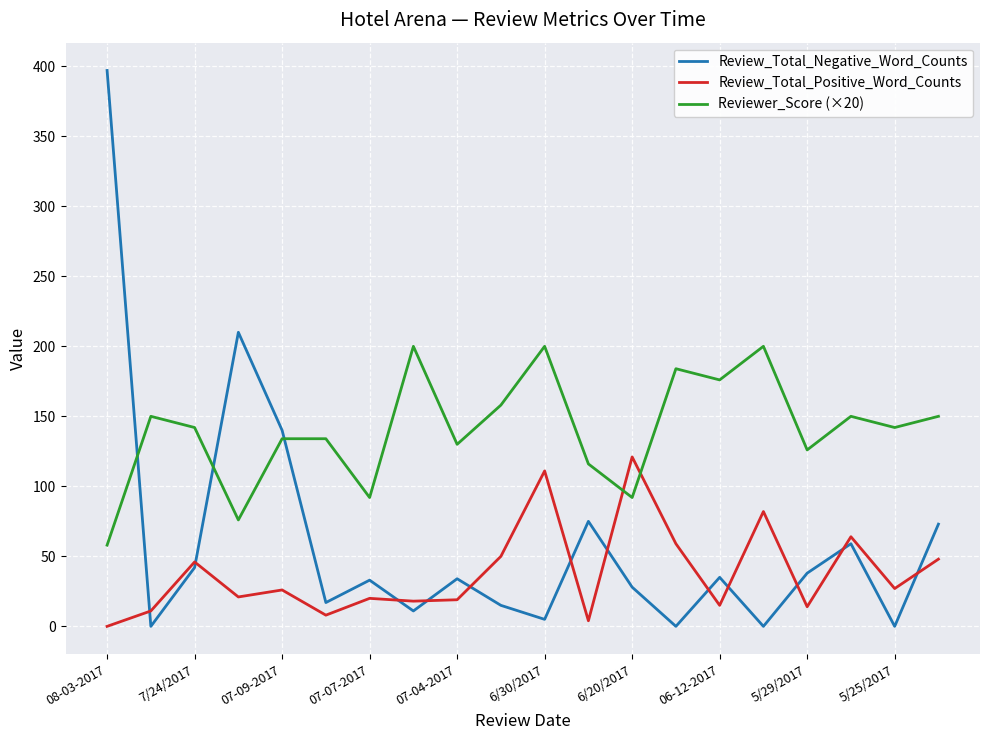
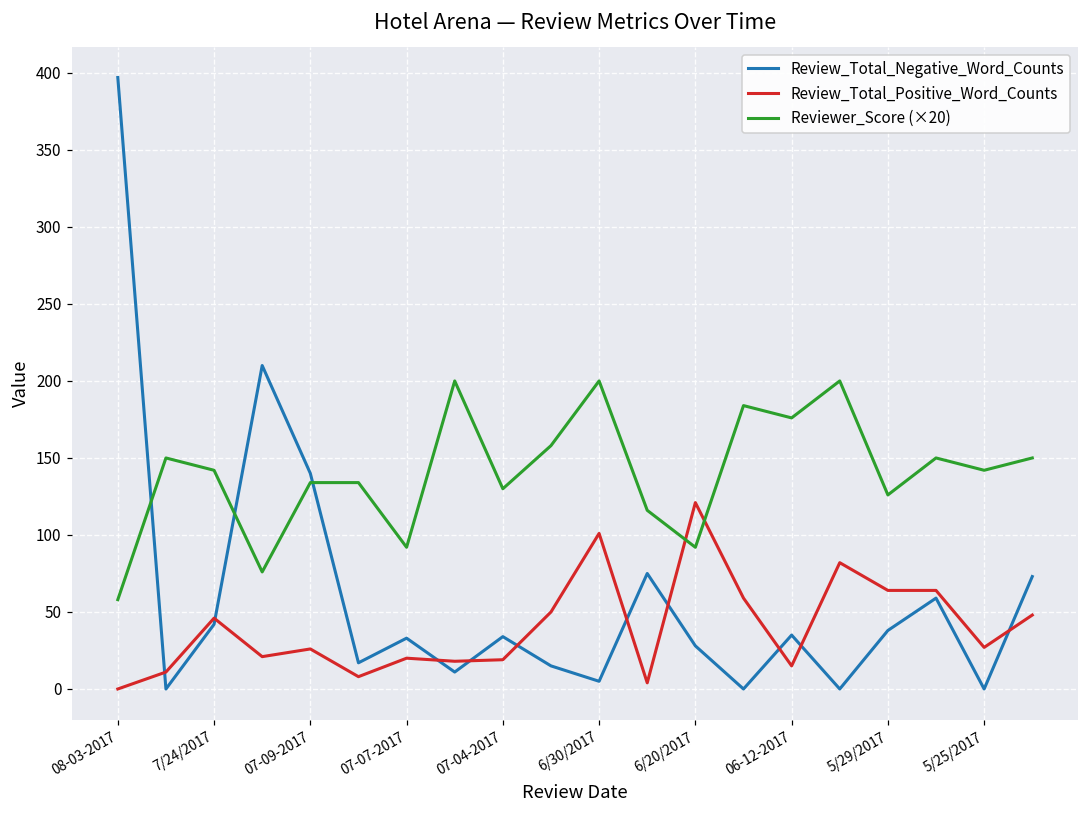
Review_Total_Positive_Word_Counts, 6/30/2017: 111 -> 101
Review_Total_Positive_Word_Counts, 5/29/2017: 14 -> 64
